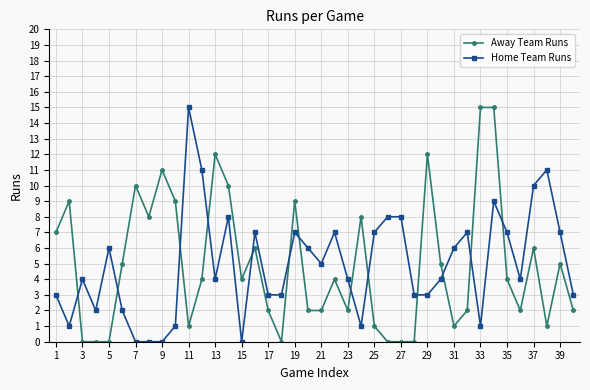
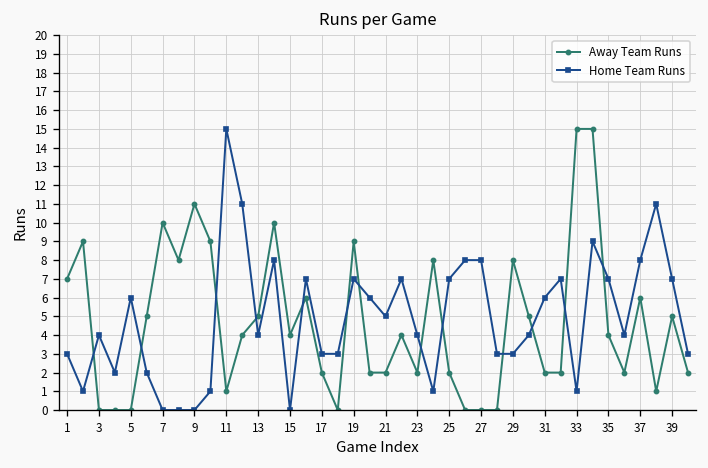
Away Team Runs, 13: 12 -> 5
Away Team Runs, 25: 1 -> 2
Away Team Runs, 29: 12 -> 8
Away Team Runs, 31: 1 -> 2
Home Team Runs, 37: 10 -> 8
